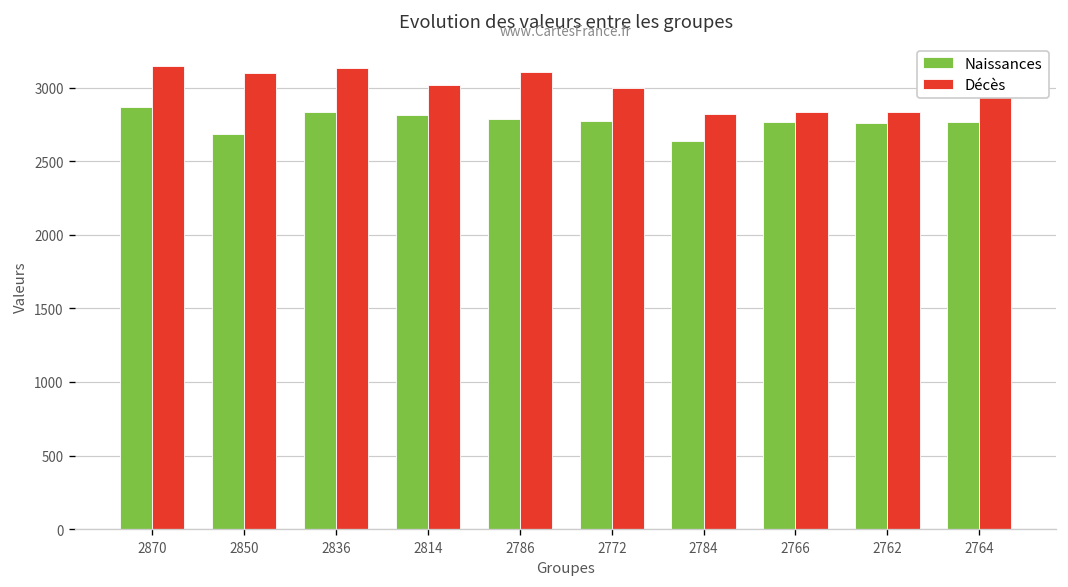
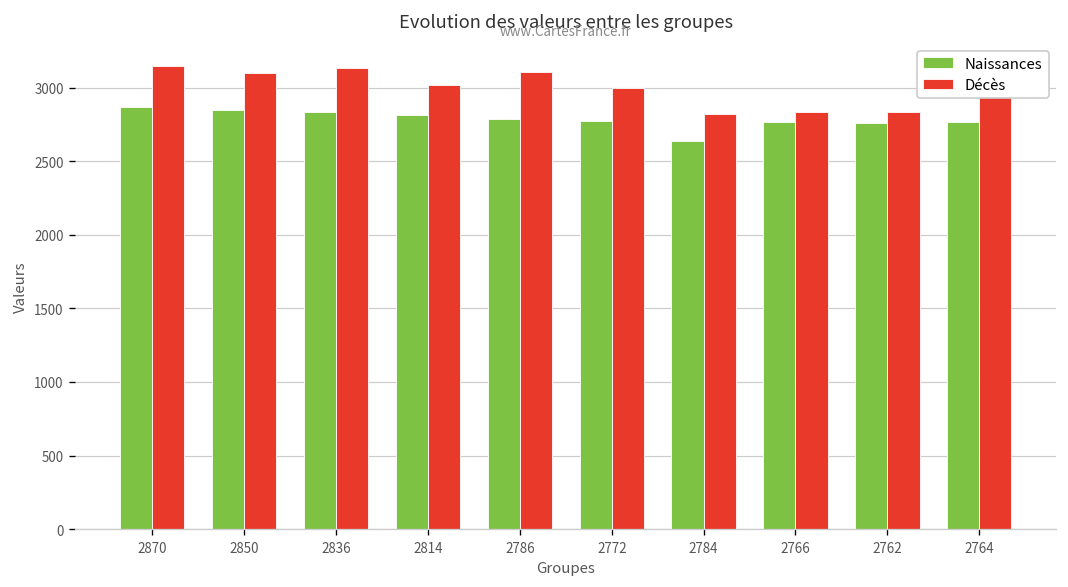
Naissances, 2850: 2690 -> 2850
